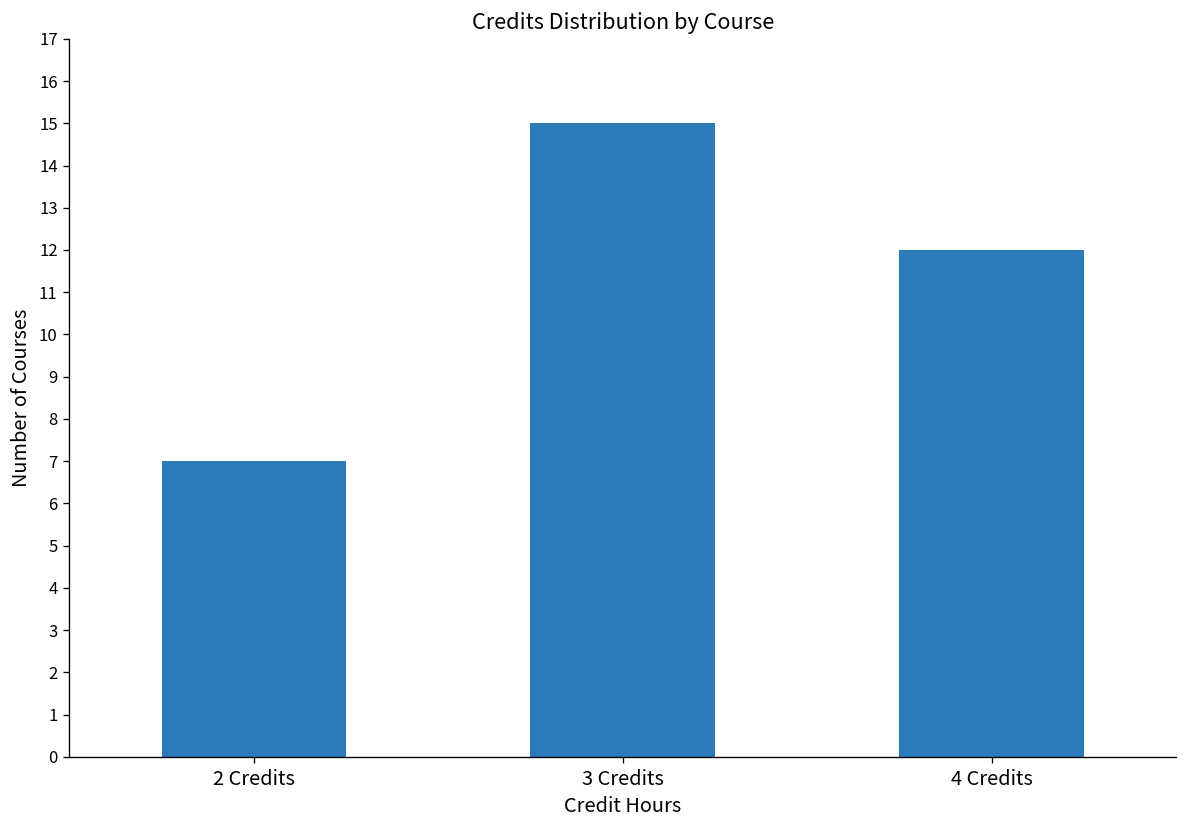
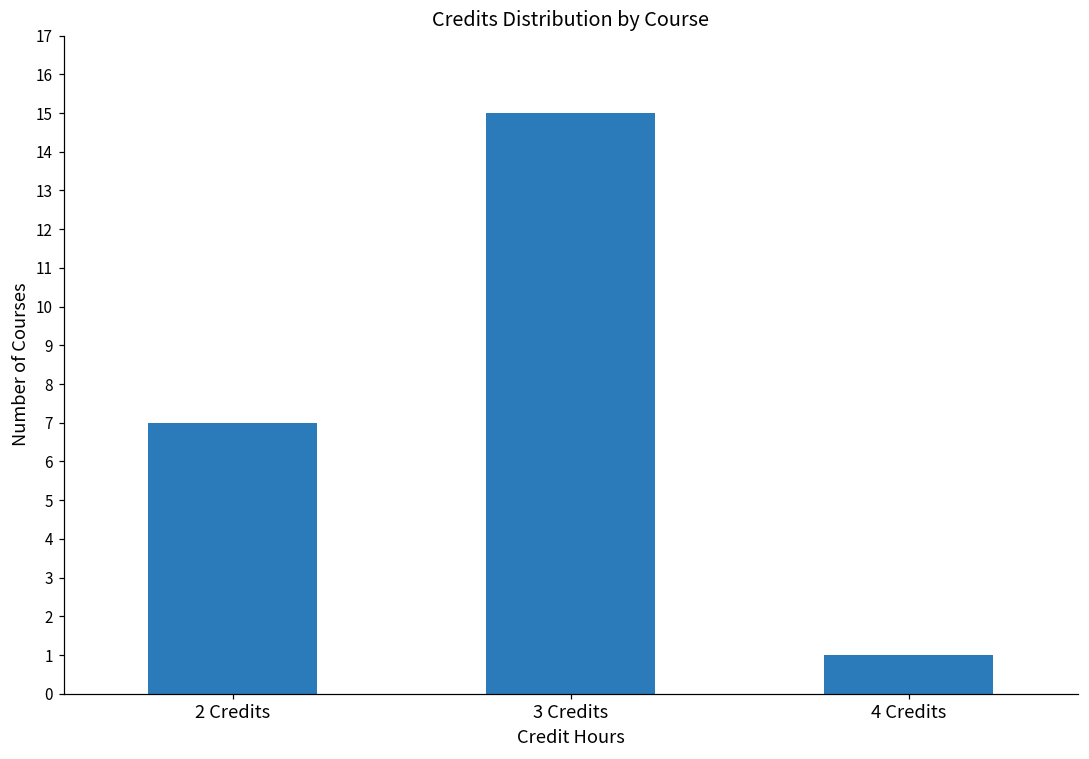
4 Credits: 12 -> 1
